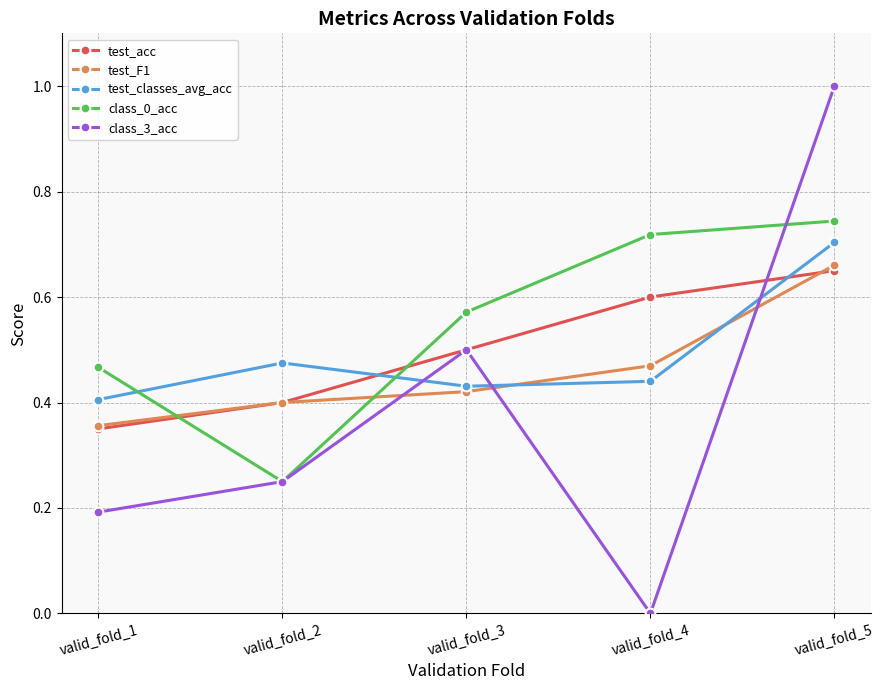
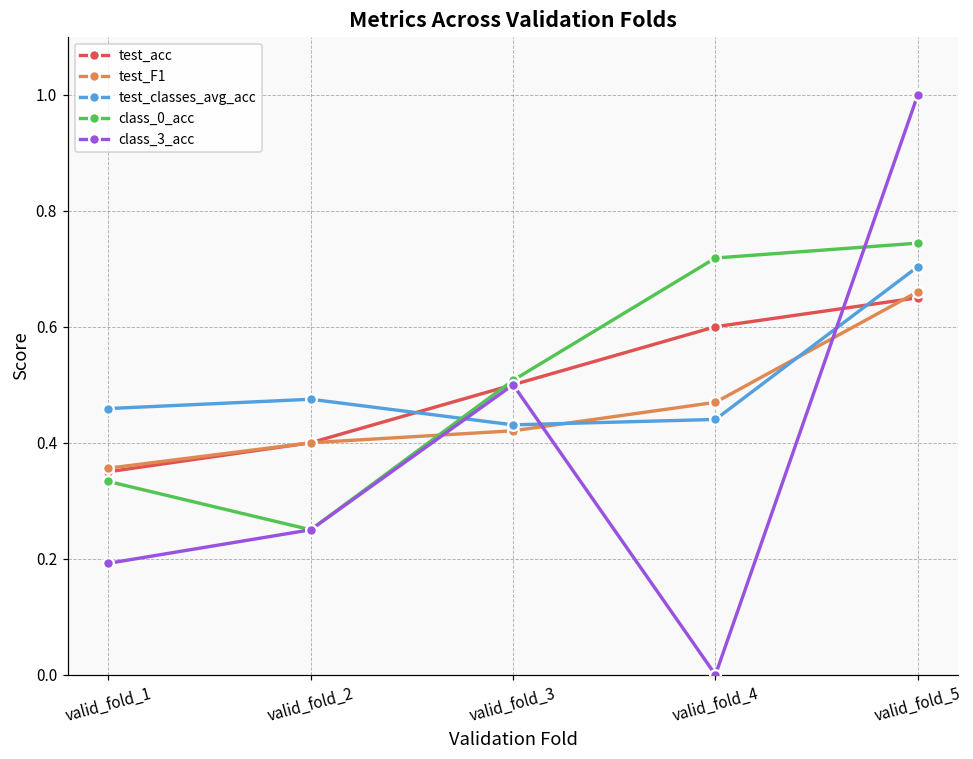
test_classes_avg_acc, valid_fold_1: 0.41 -> 0.46
class_0_acc, valid_fold_1: 0.47 -> 0.33
class_0_acc, valid_fold_3: 0.57 -> 0.51
